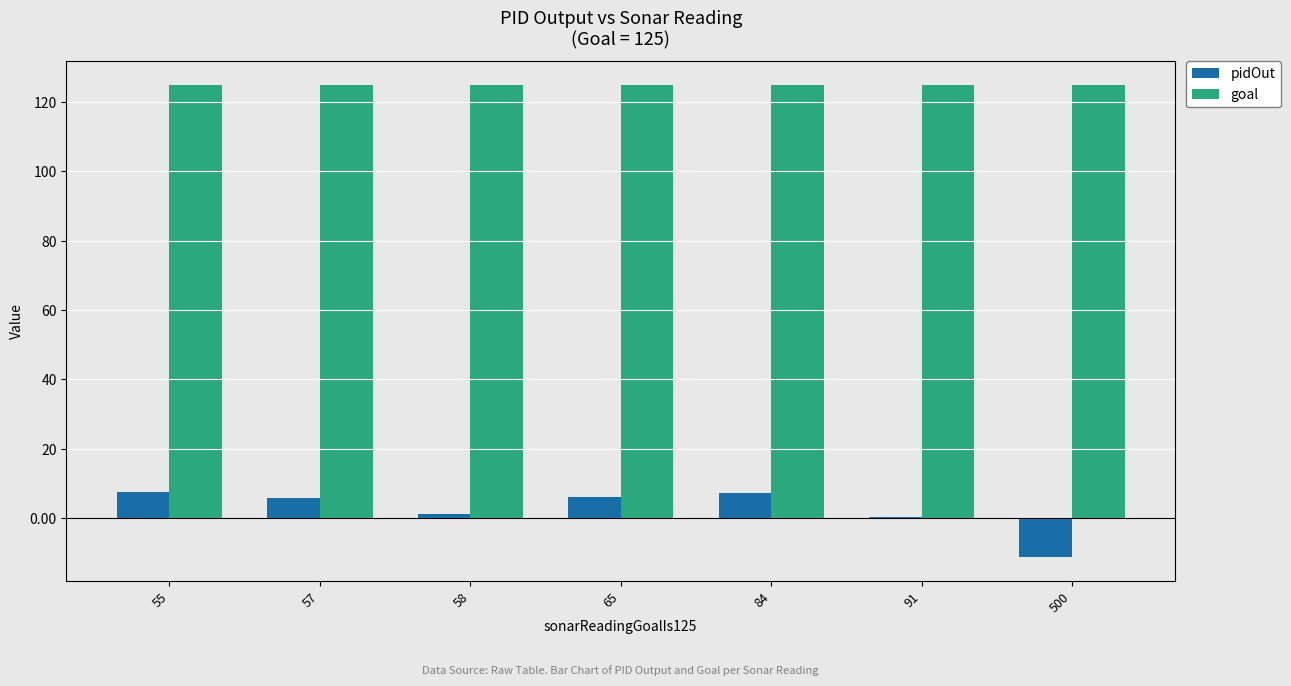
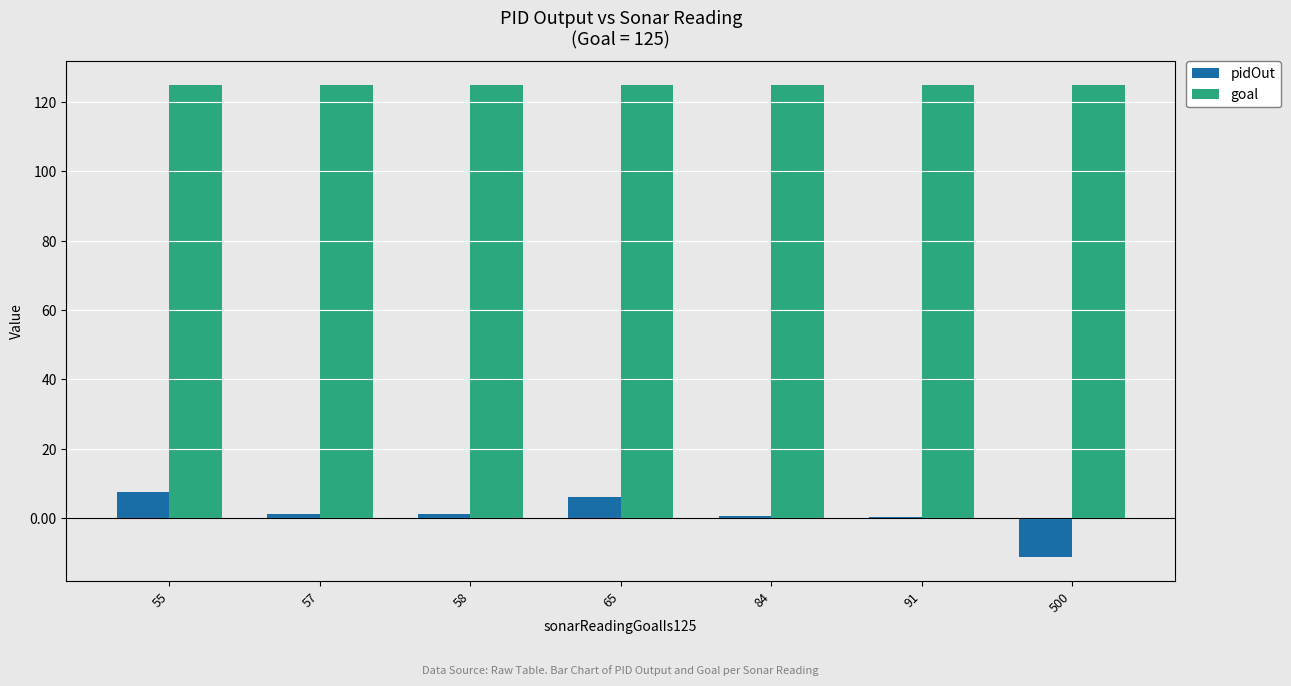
pidOut, 57: 6 -> 1
pidOut, 84: 7 -> 0
